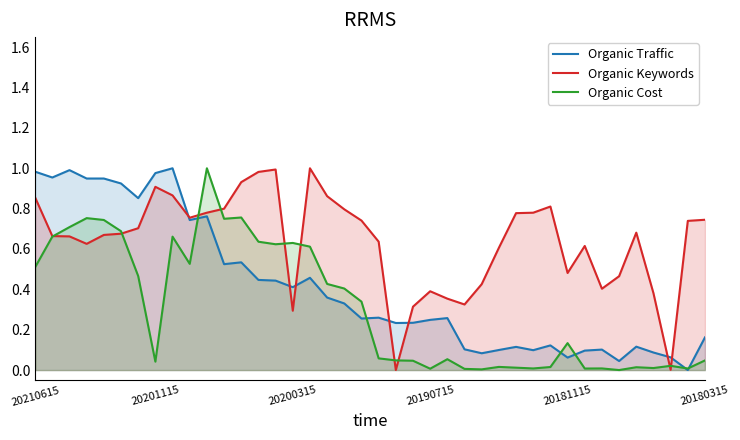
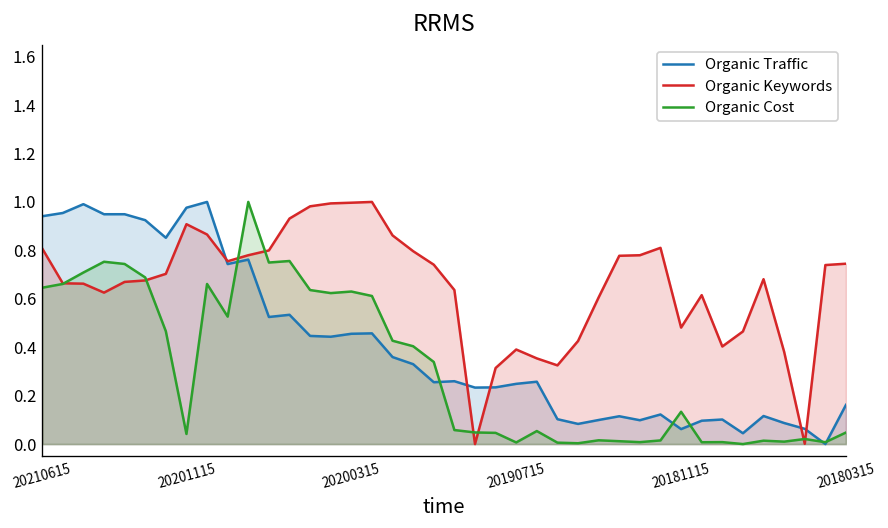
Organic Traffic, 20210615: 0.98 -> 0.94
Organic Keywords, 20210615: 0.86 -> 0.81
Organic Cost, 20210615: 0.51 -> 0.65
Organic Traffic, 20200315: 0.41 -> 0.46
Organic Keywords, 20200315: 0.29 -> 1.00
